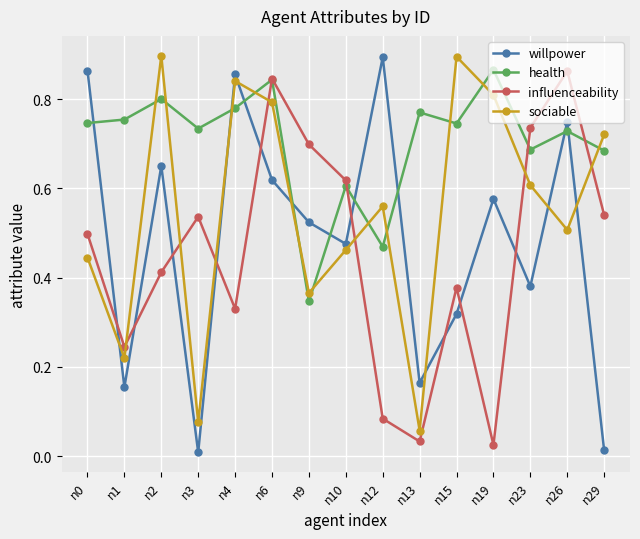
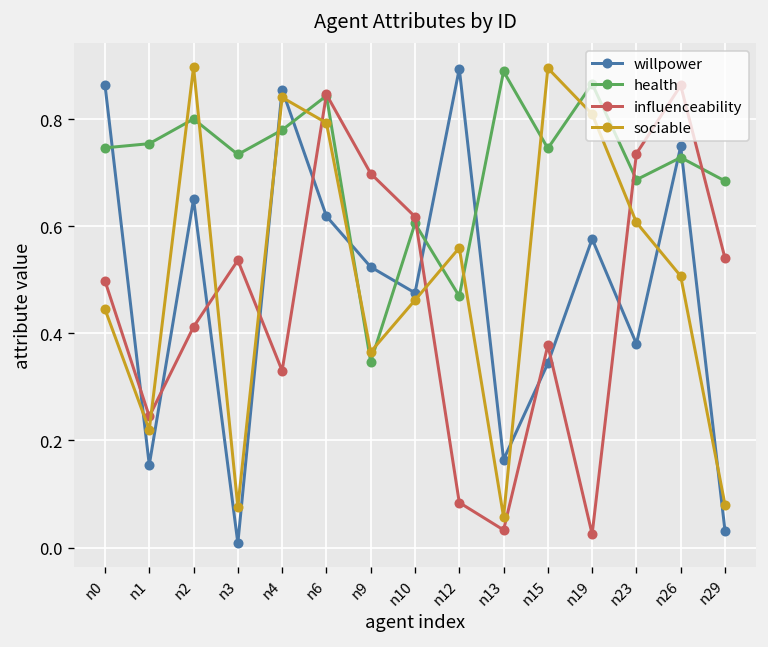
health, n13: 0.77 -> 0.89
willpower, n15: 0.32 -> 0.34
willpower, n29: 0.01 -> 0.03
sociable, n29: 0.72 -> 0.08
